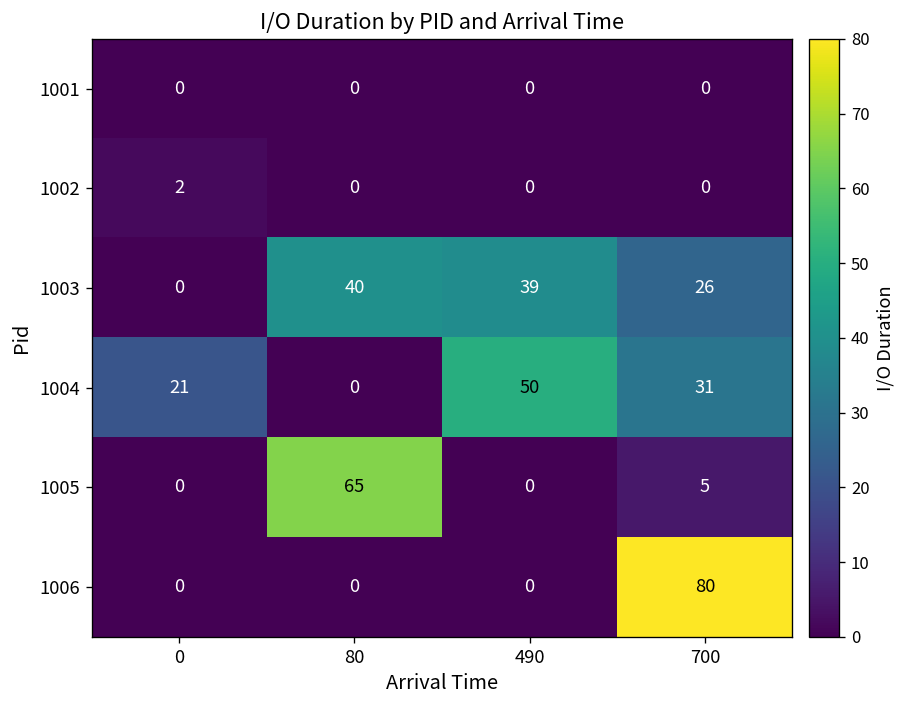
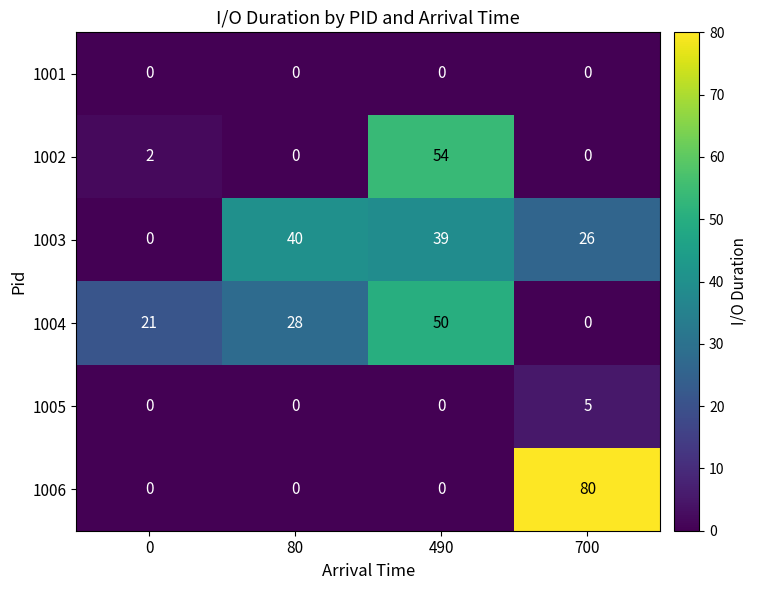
1002, 490: 0 -> 54
1004, 80: 0 -> 28
1004, 700: 31 -> 0
1005, 80: 65 -> 0
